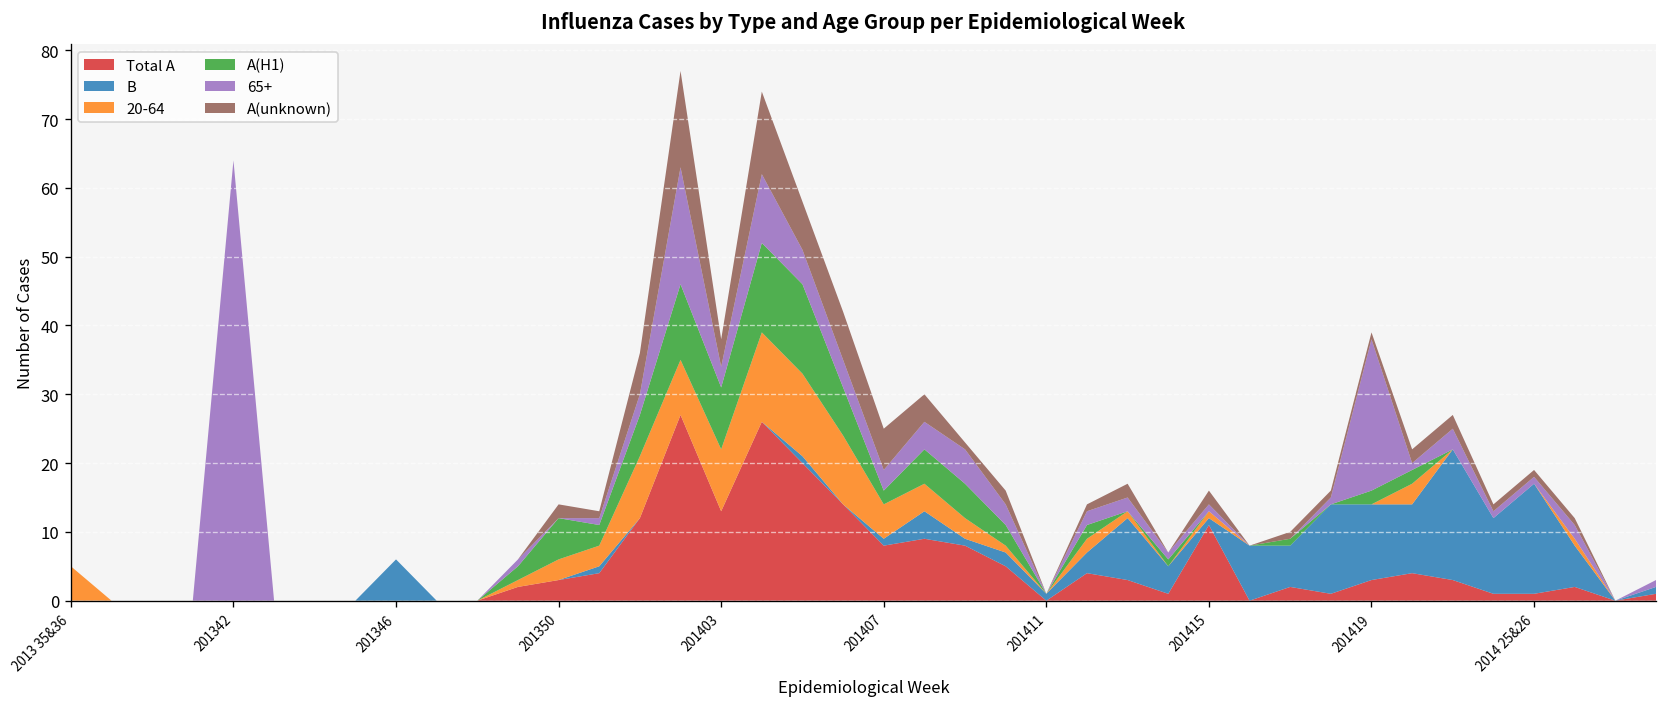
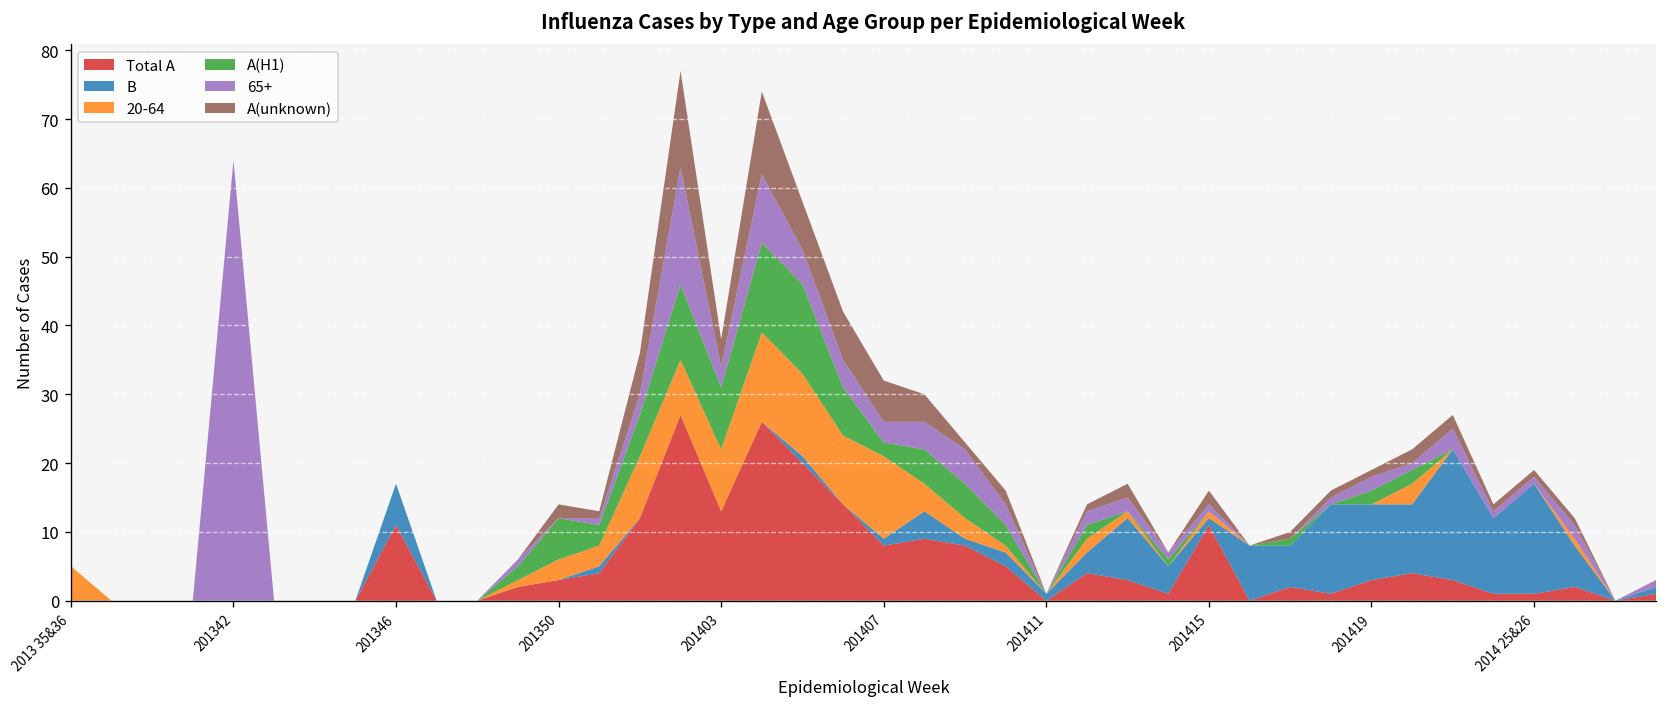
Total A, 201346: 0 -> 11
20-64, 201407: 5 -> 12
65+, 201419: 22 -> 2
